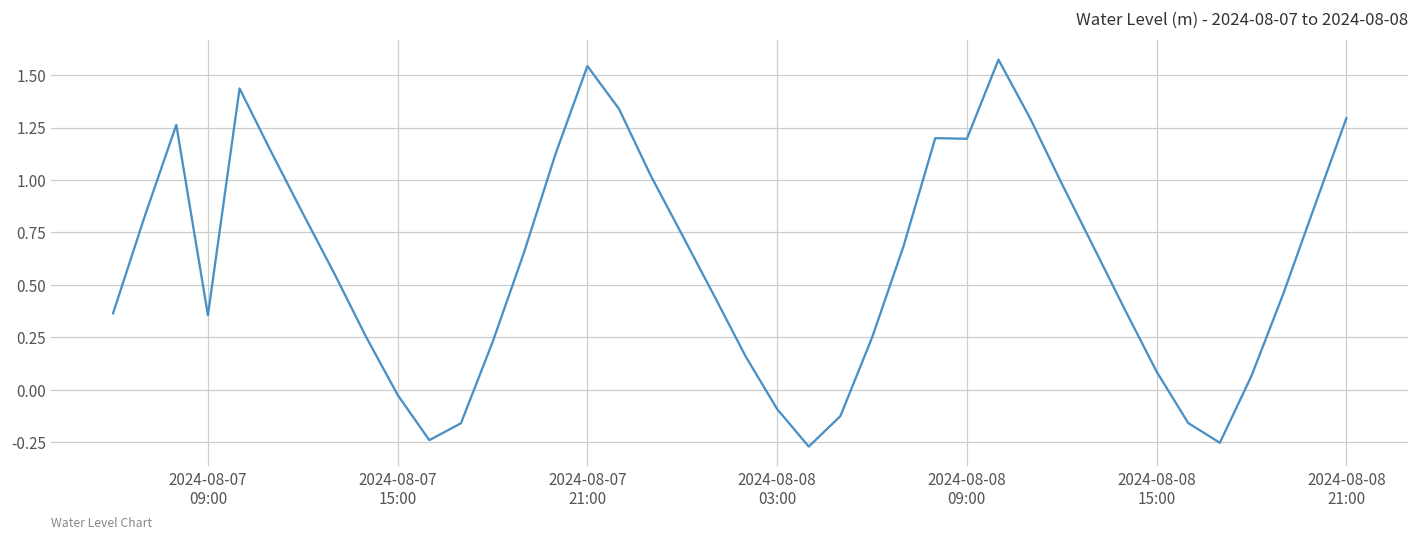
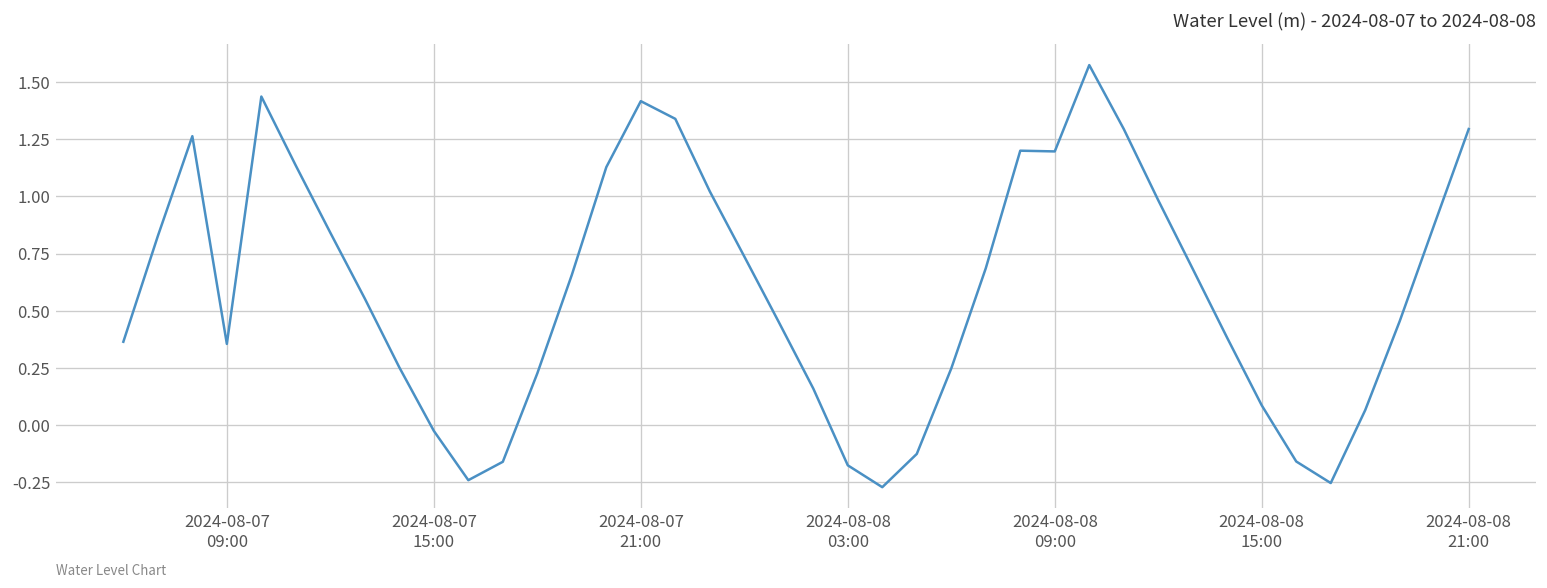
2024-08-07 21:00: 1.54 -> 1.42
2024-08-08 03:00: -0.09 -> -0.18
